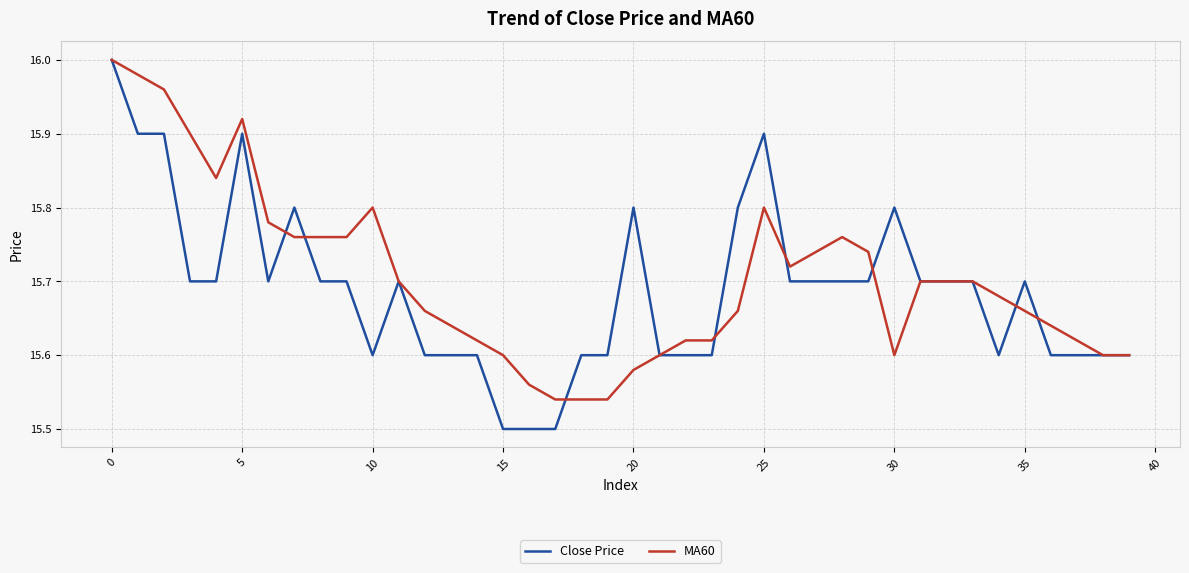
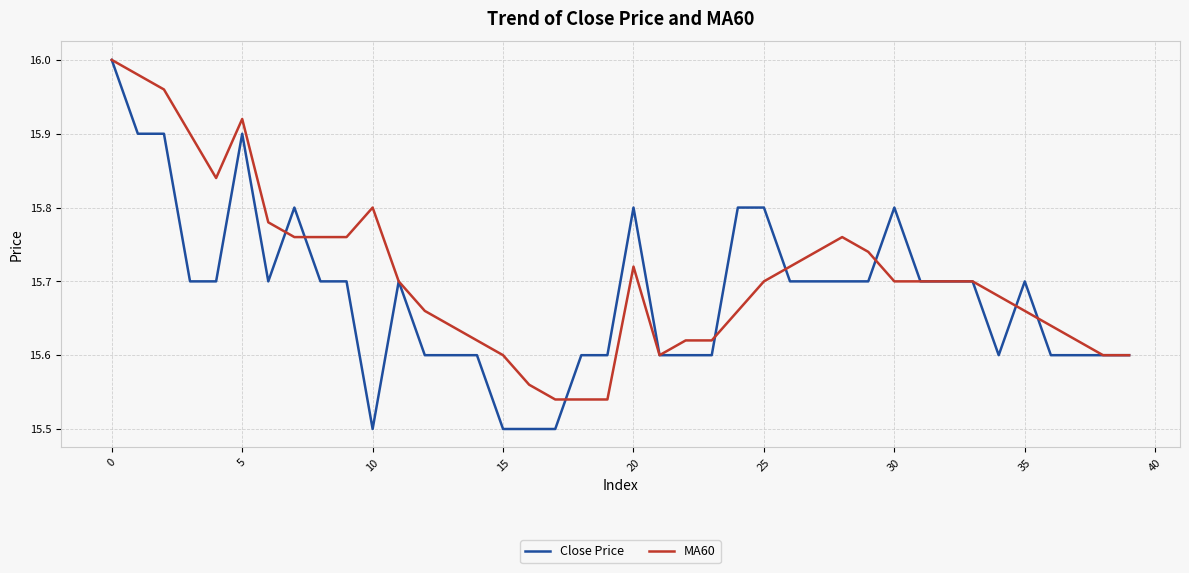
Close Price, 10: 15.6 -> 15.5
MA60, 20: 15.58 -> 15.72
Close Price, 25: 15.9 -> 15.8
MA60, 25: 15.8 -> 15.7
MA60, 30: 15.6 -> 15.7
